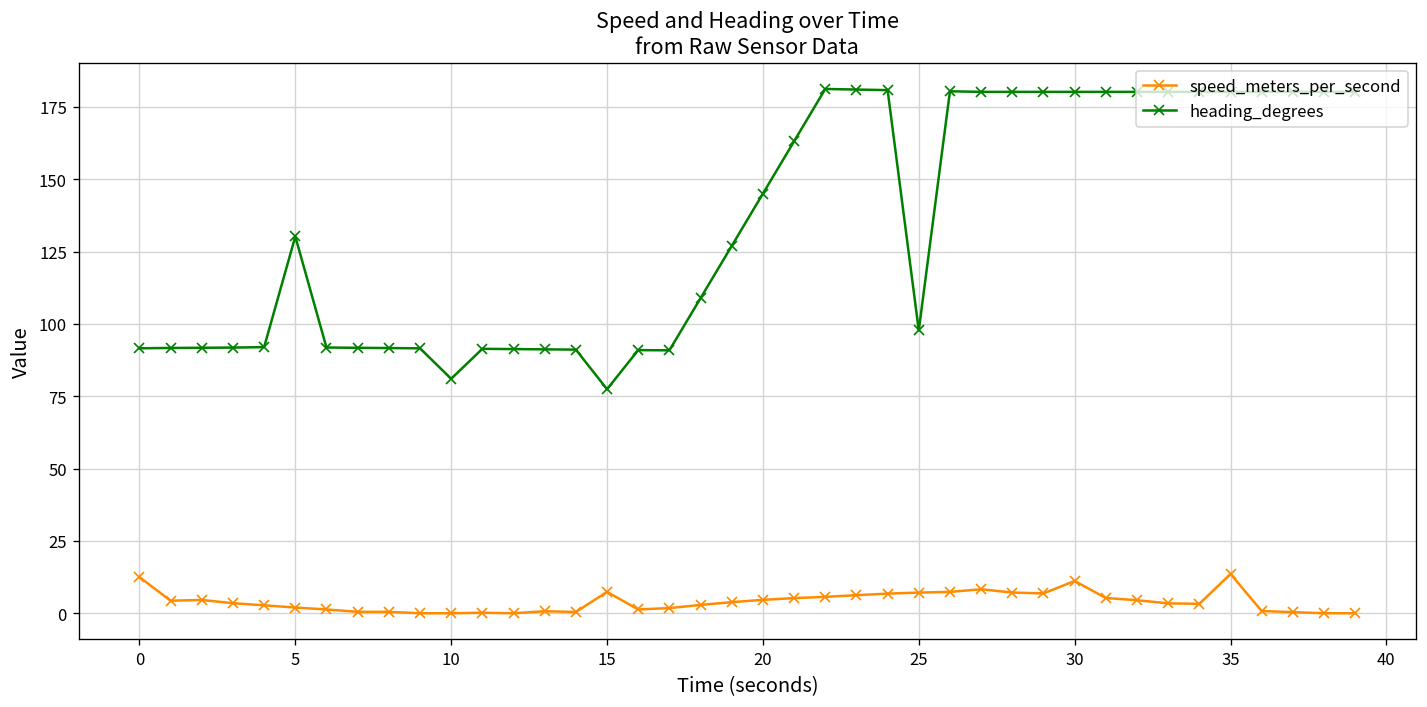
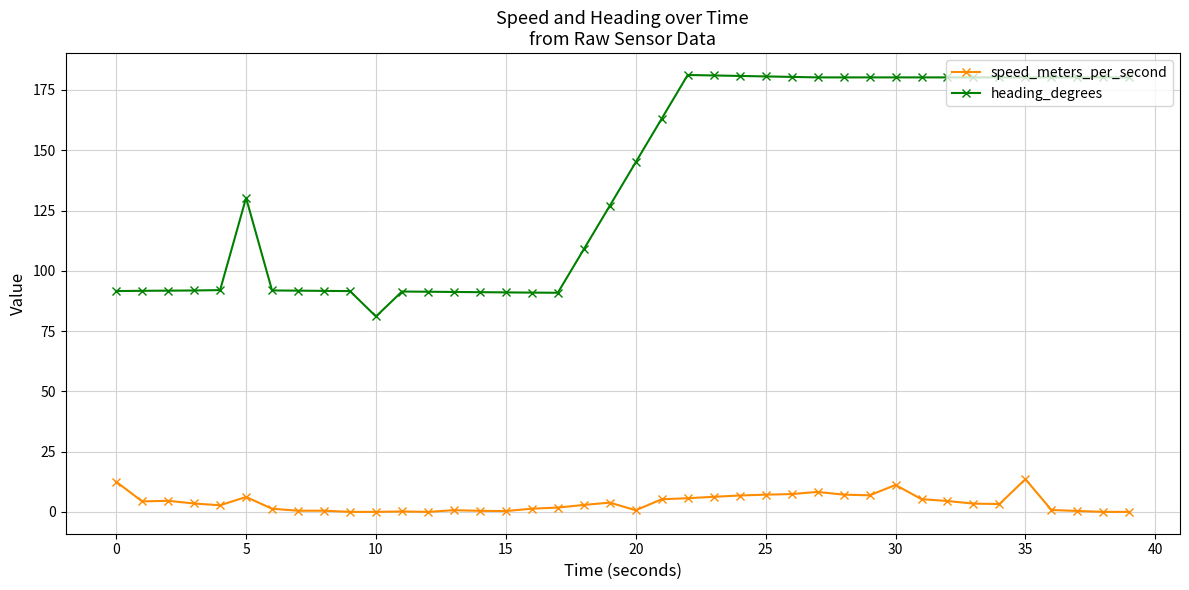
speed_meters_per_second, 5: 2 -> 6
speed_meters_per_second, 15: 7 -> 0
heading_degrees, 15: 77 -> 91
speed_meters_per_second, 20: 5 -> 1
heading_degrees, 25: 98 -> 181
